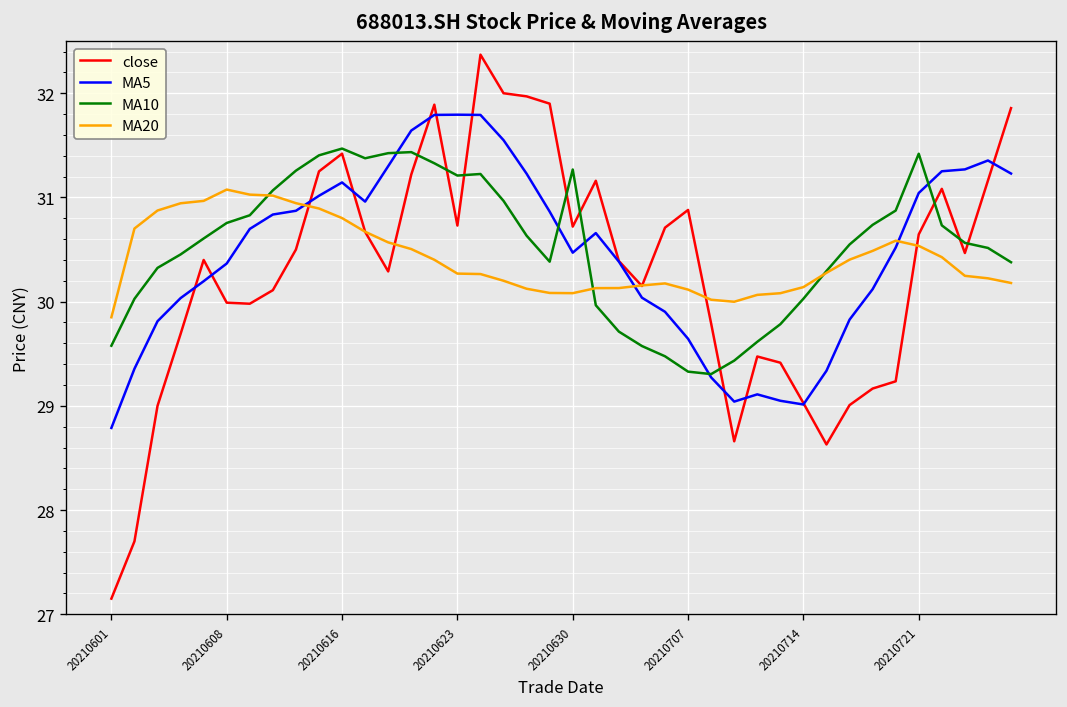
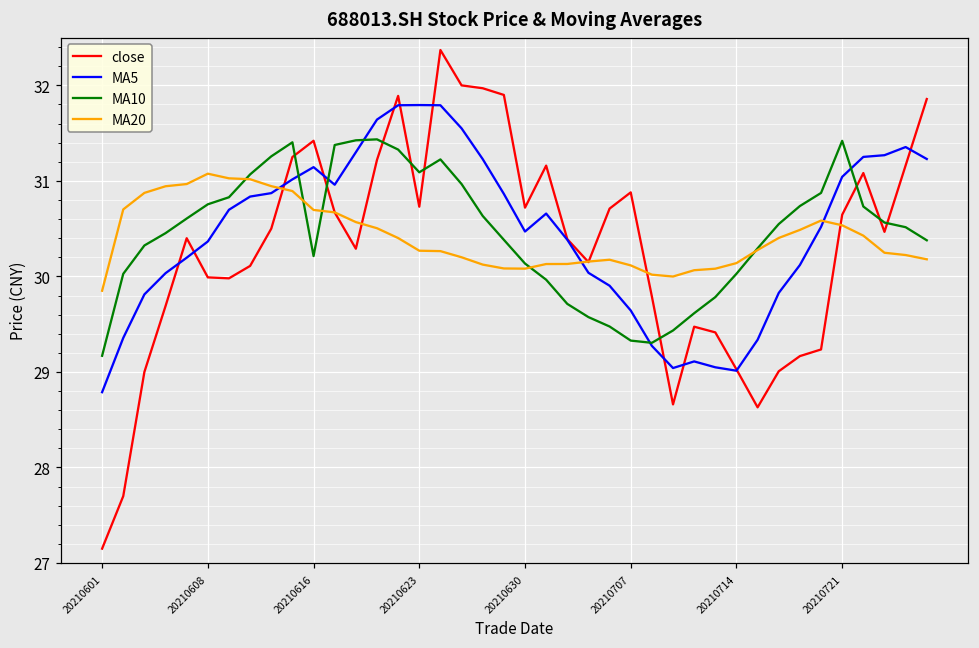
MA10, 20210601: 29.6 -> 29.2
MA10, 20210616: 31.5 -> 30.2
MA20, 20210616: 30.8 -> 30.7
MA10, 20210623: 31.2 -> 31.1
MA10, 20210630: 31.3 -> 30.1
